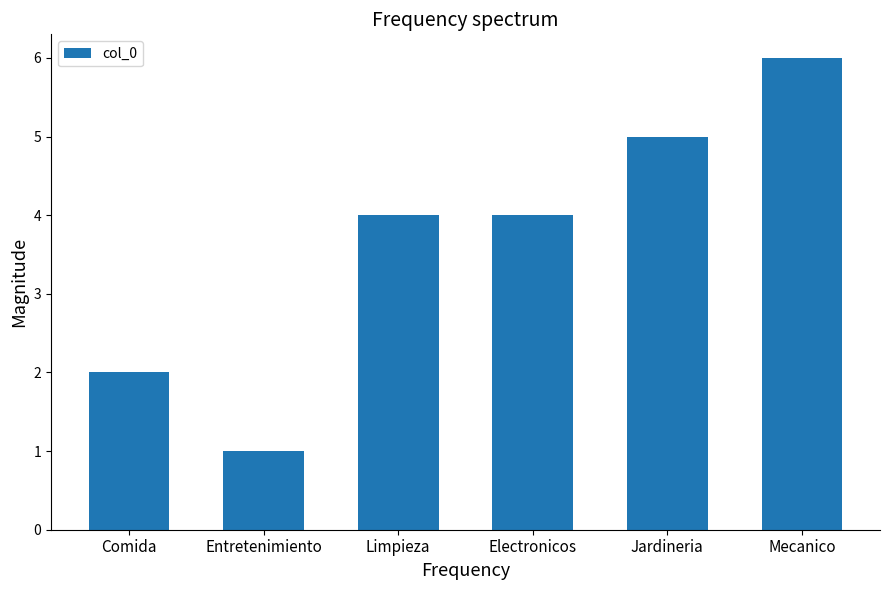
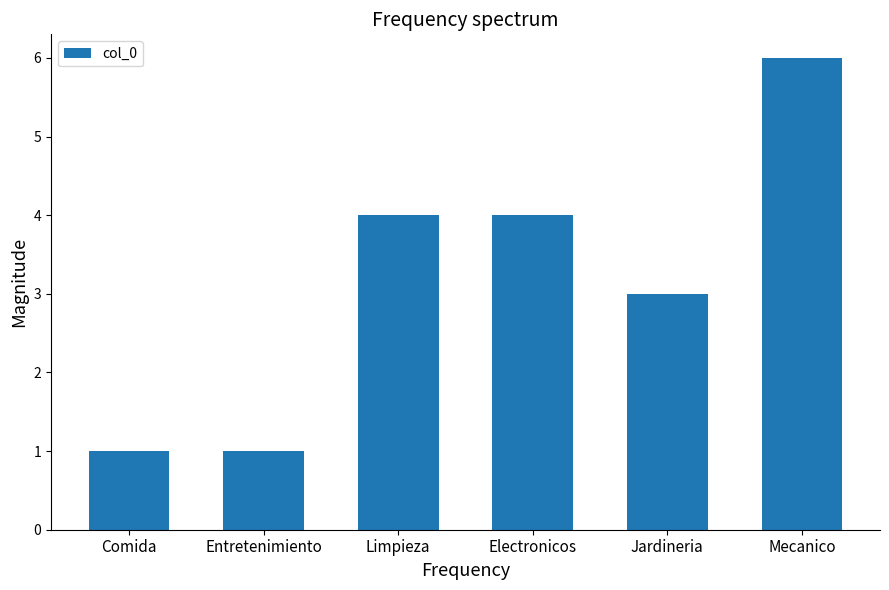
Comida: 2 -> 1
Jardineria: 5 -> 3
